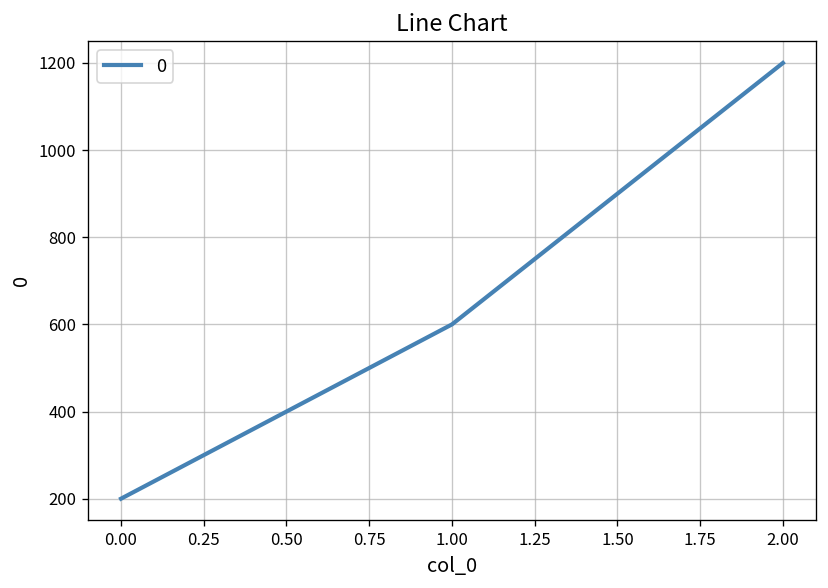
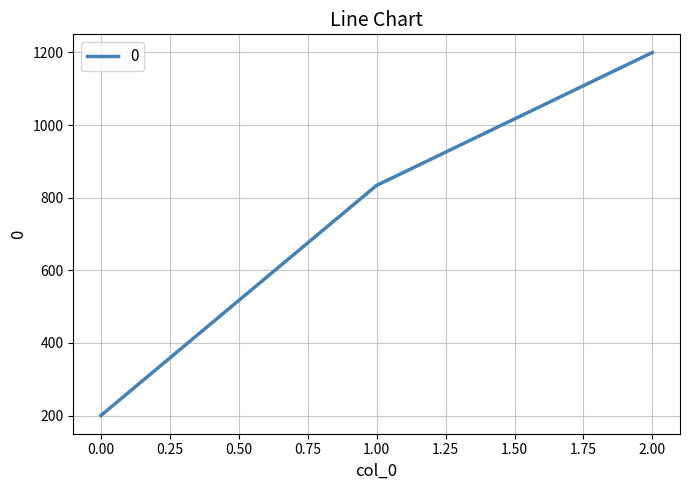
1.00: 600 -> 830
